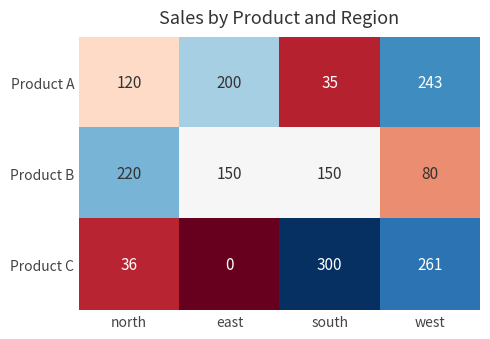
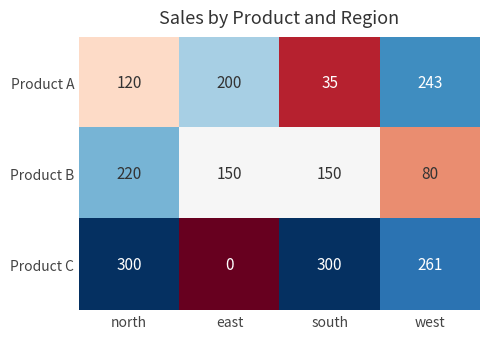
Product C, north: 36 -> 300
